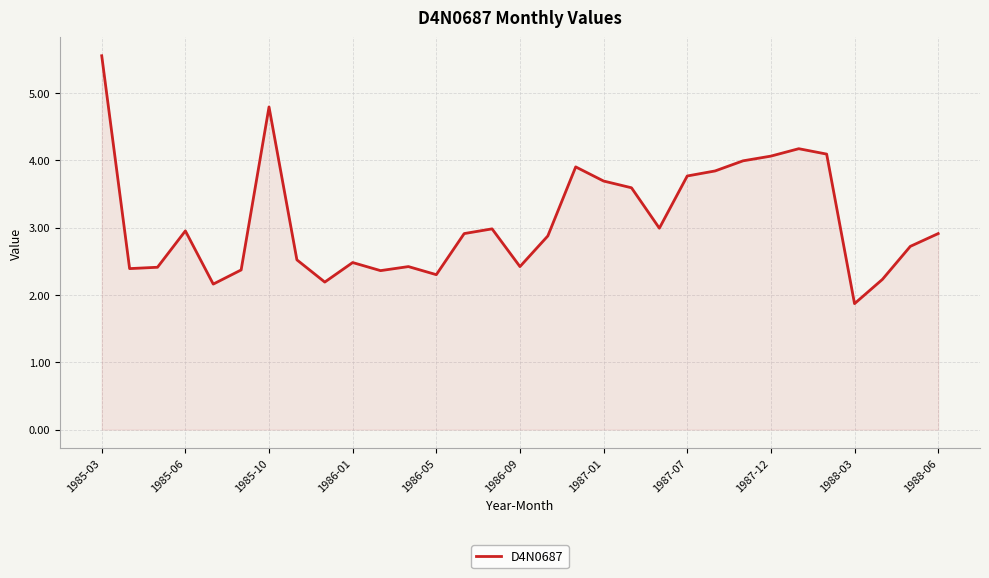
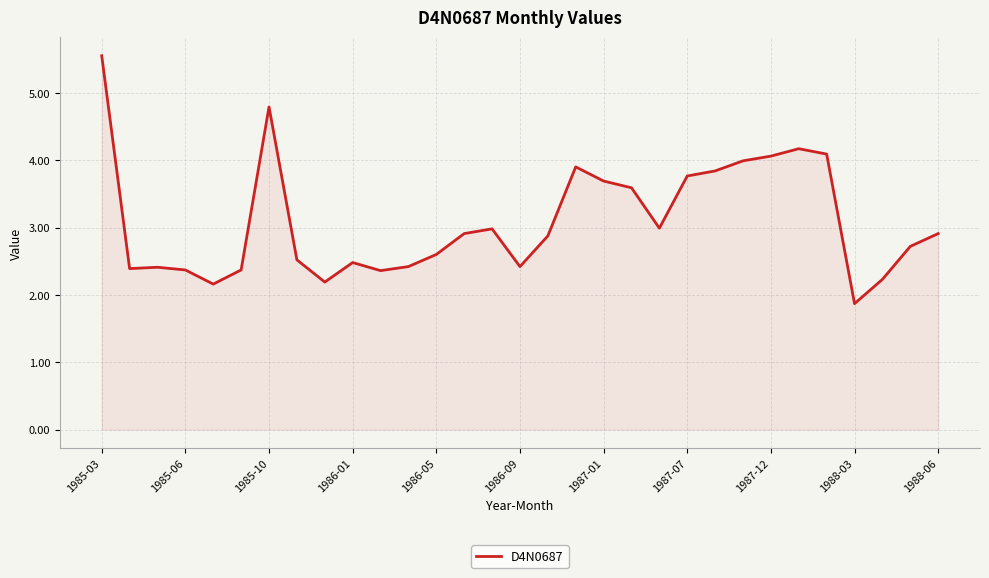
1985-06: 3.0 -> 2.4
1986-05: 2.3 -> 2.6
